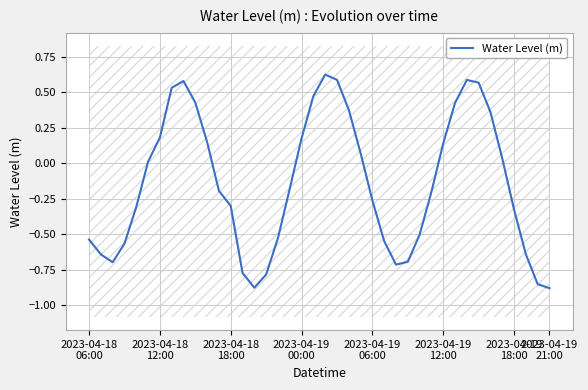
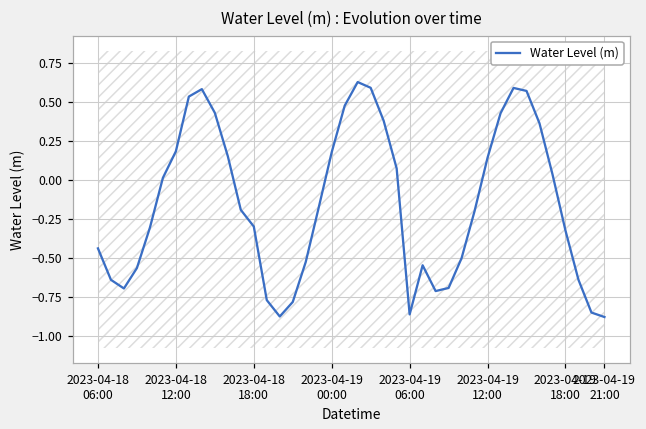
Water Level (m), 2023-04-18 06:00: -0.54 -> -0.44
Water Level (m), 2023-04-19 06:00: -0.26 -> -0.86
